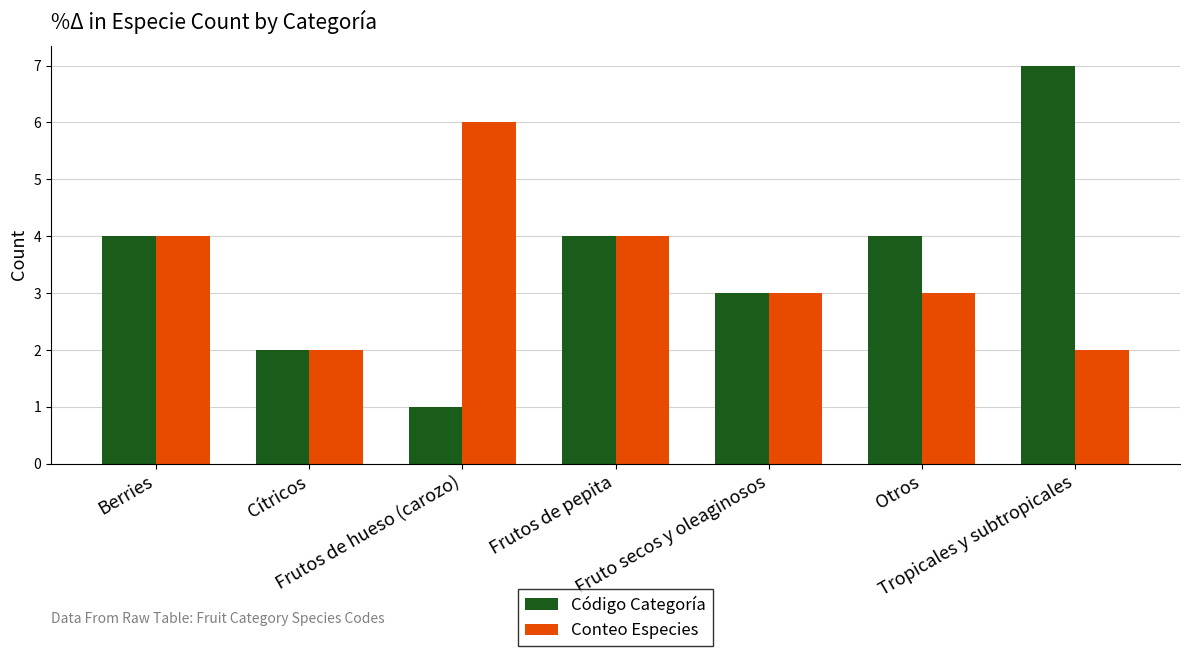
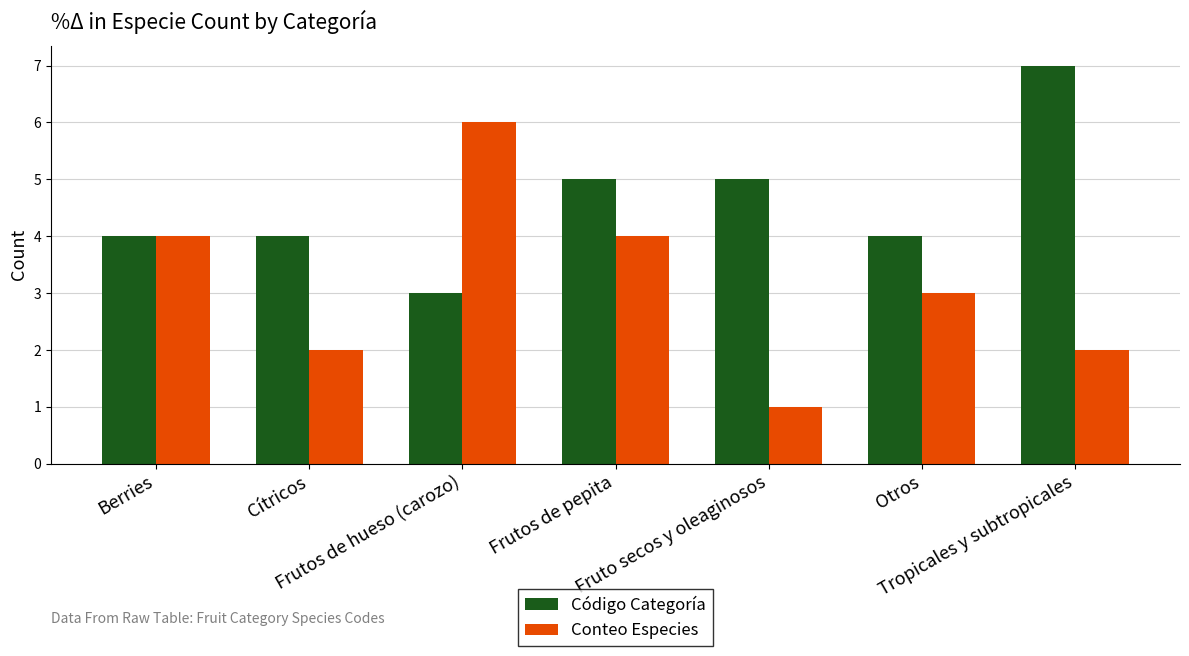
Código Categoría, Cítricos: 2 -> 4
Código Categoría, Frutos de hueso (carozo): 1 -> 3
Código Categoría, Frutos de pepita: 4 -> 5
Código Categoría, Fruto secos y oleaginosos: 3 -> 5
Conteo Especies, Fruto secos y oleaginosos: 3 -> 1
